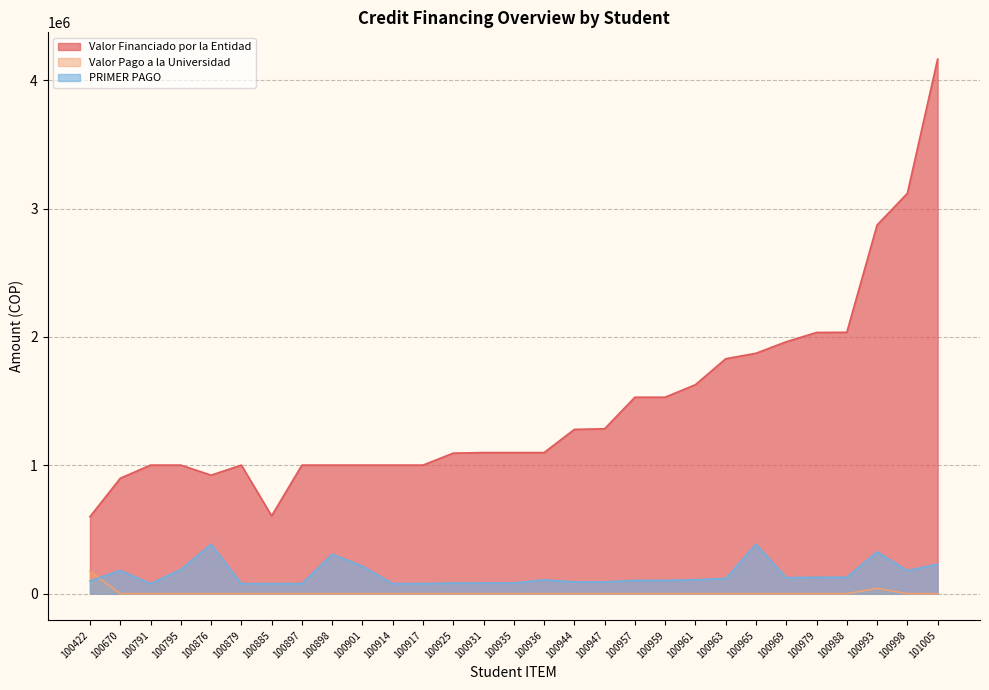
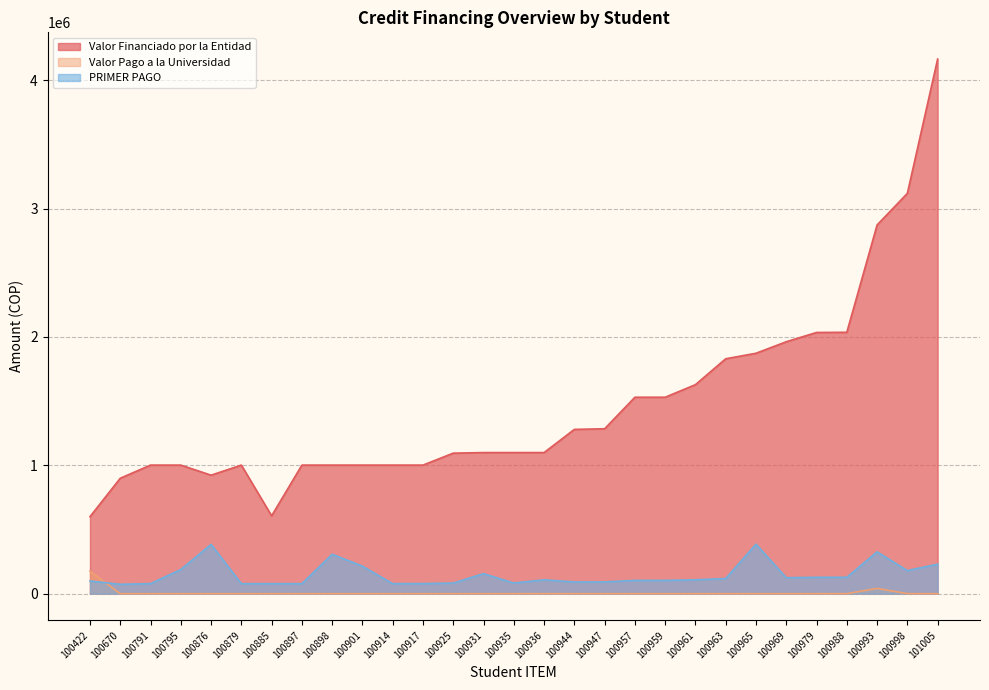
PRIMER PAGO, 100670: 180000 -> 70000
PRIMER PAGO, 100931: 80000 -> 160000
